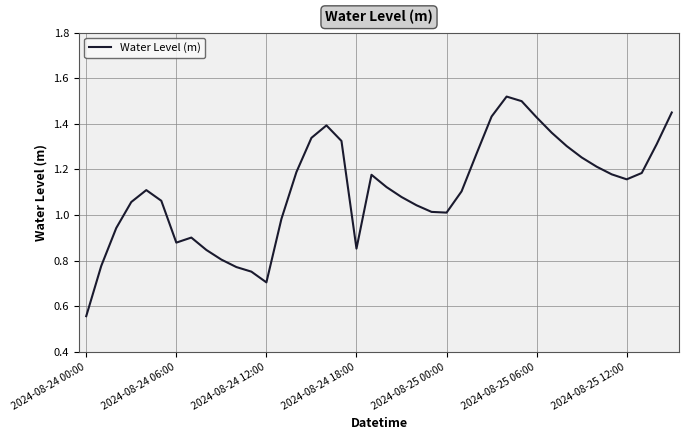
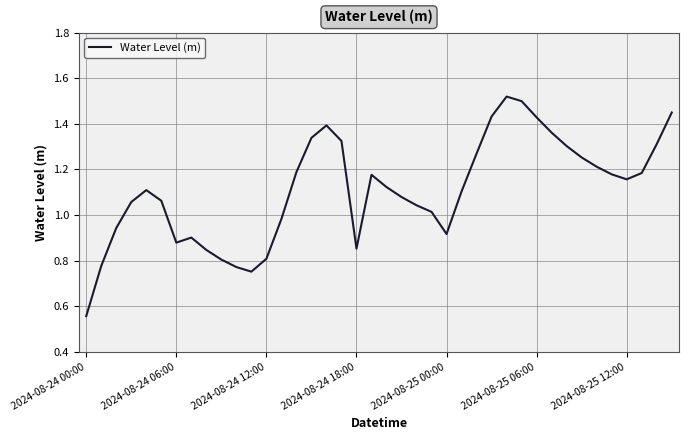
2024-08-24 12:00: 0.70 -> 0.81
2024-08-25 00:00: 1.01 -> 0.92
